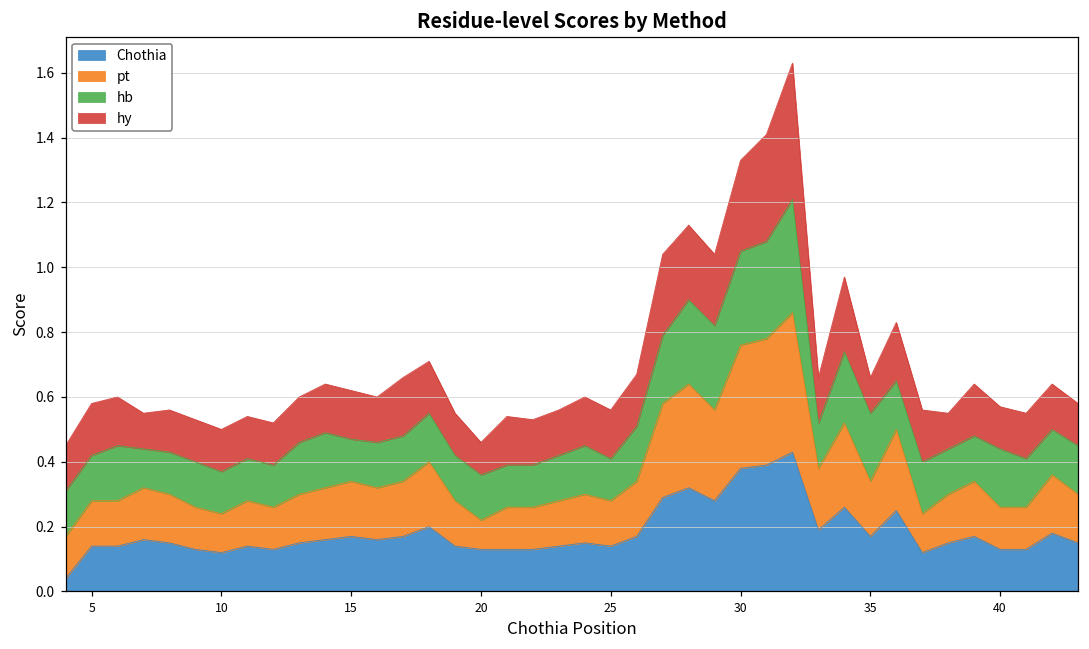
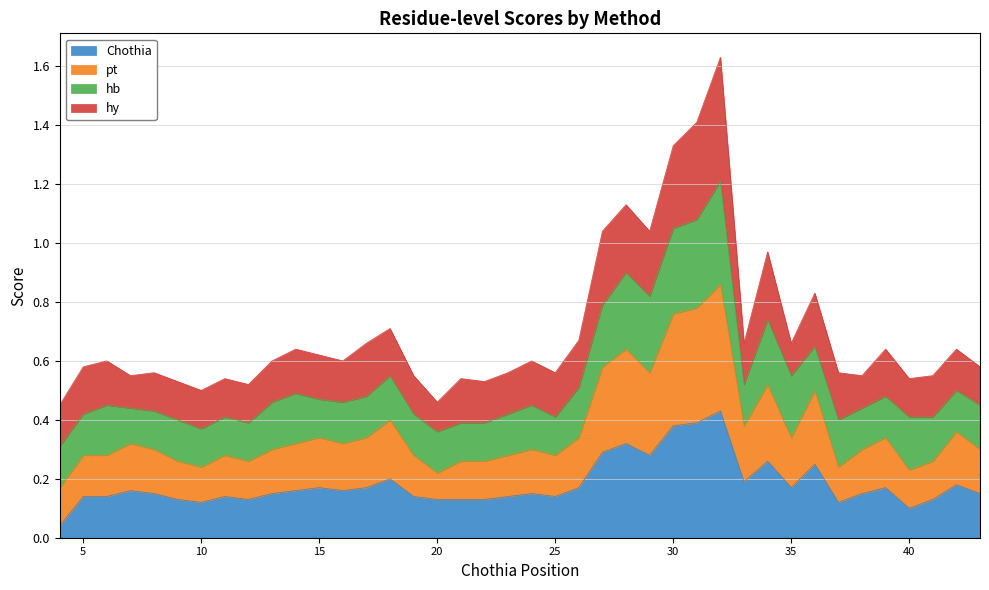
Chothia, 40: 0.13 -> 0.10
